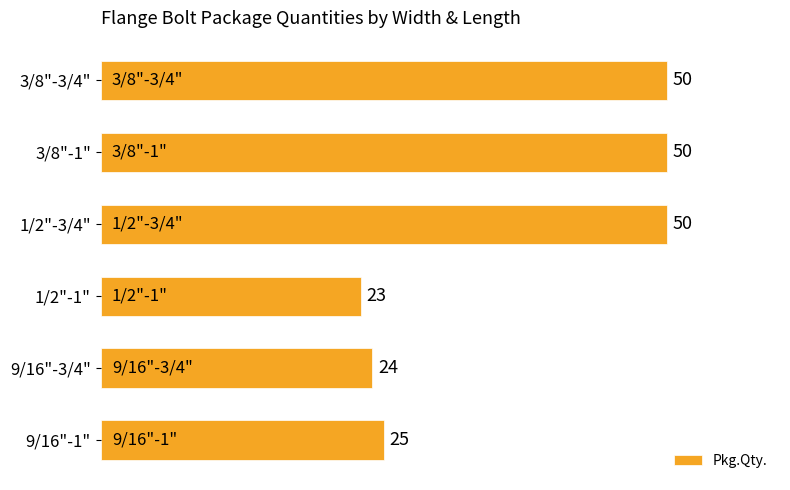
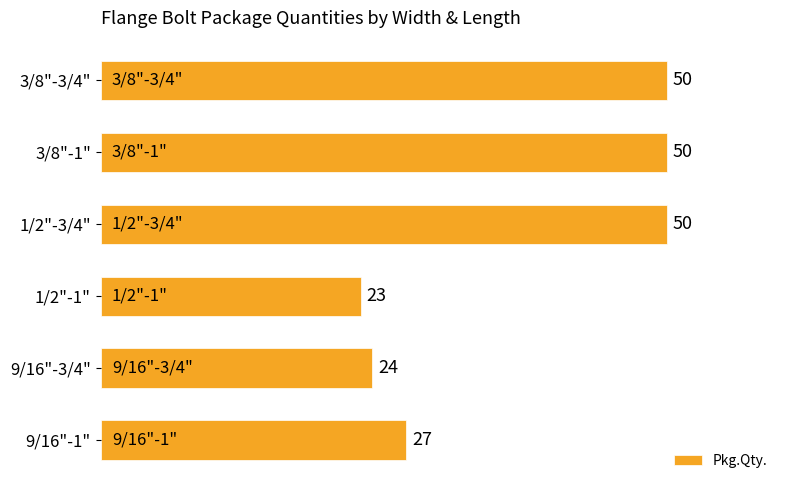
9/16"-1": 25 -> 27
